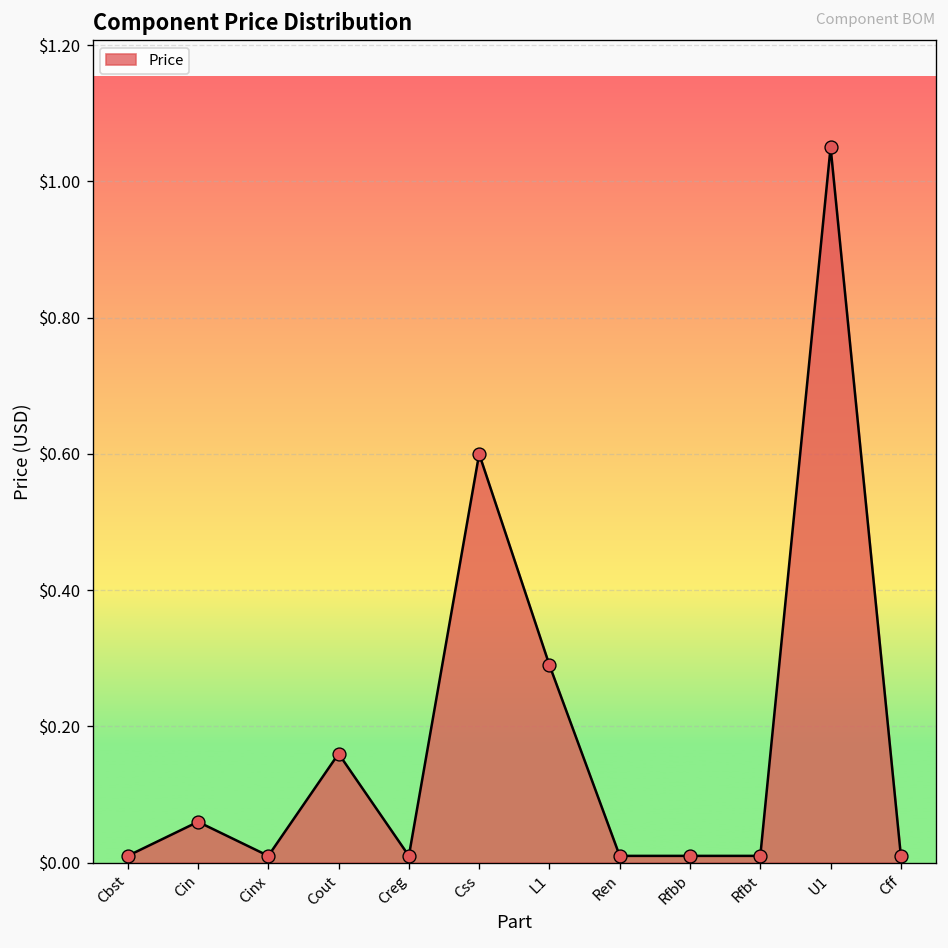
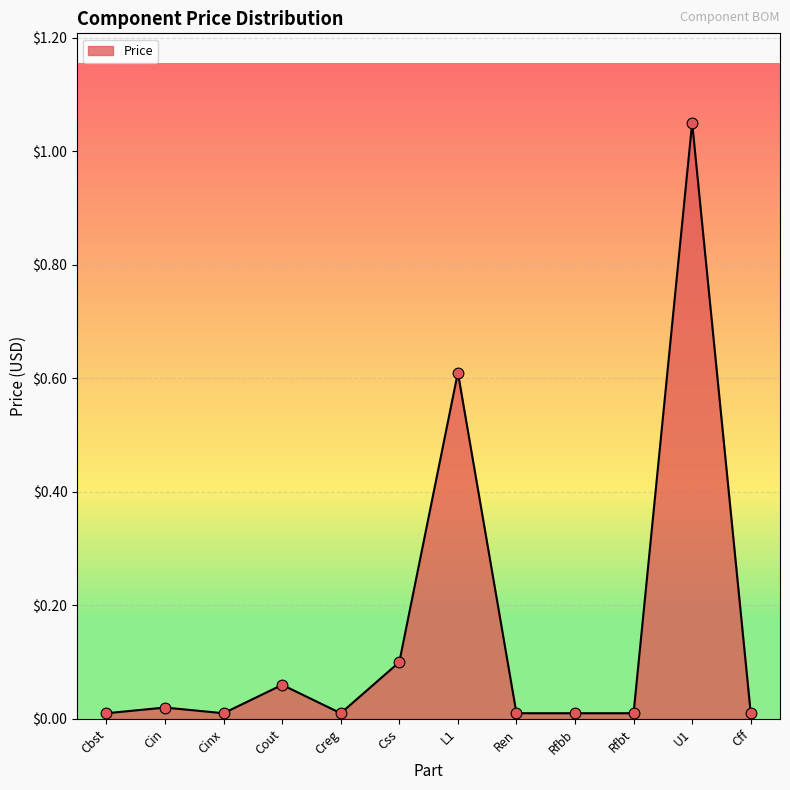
Cin: $0.06 -> $0.02
Cout: $0.16 -> $0.06
Css: $0.6 -> $0.1
L1: $0.29 -> $0.61
